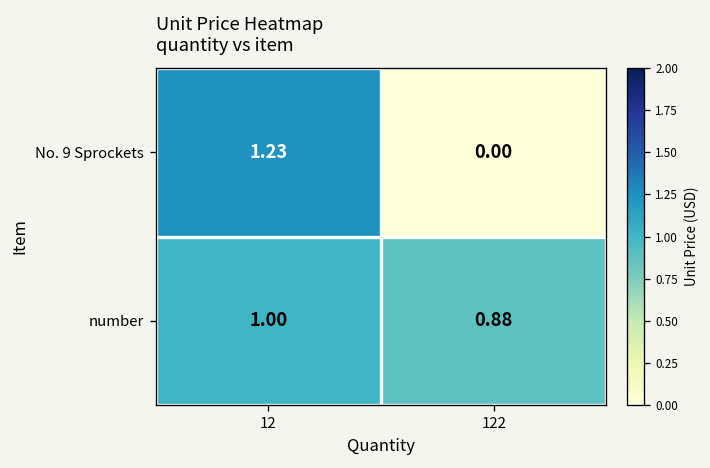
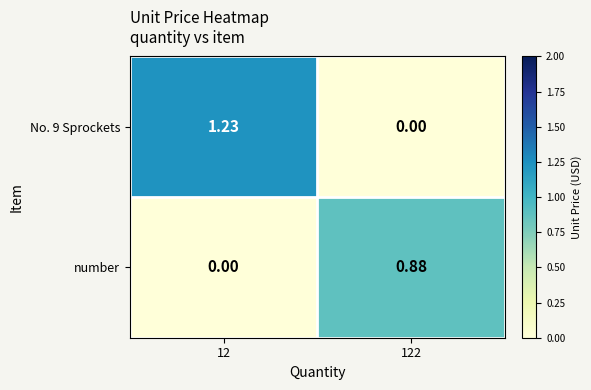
number, 12: 1.00 -> 0.00
